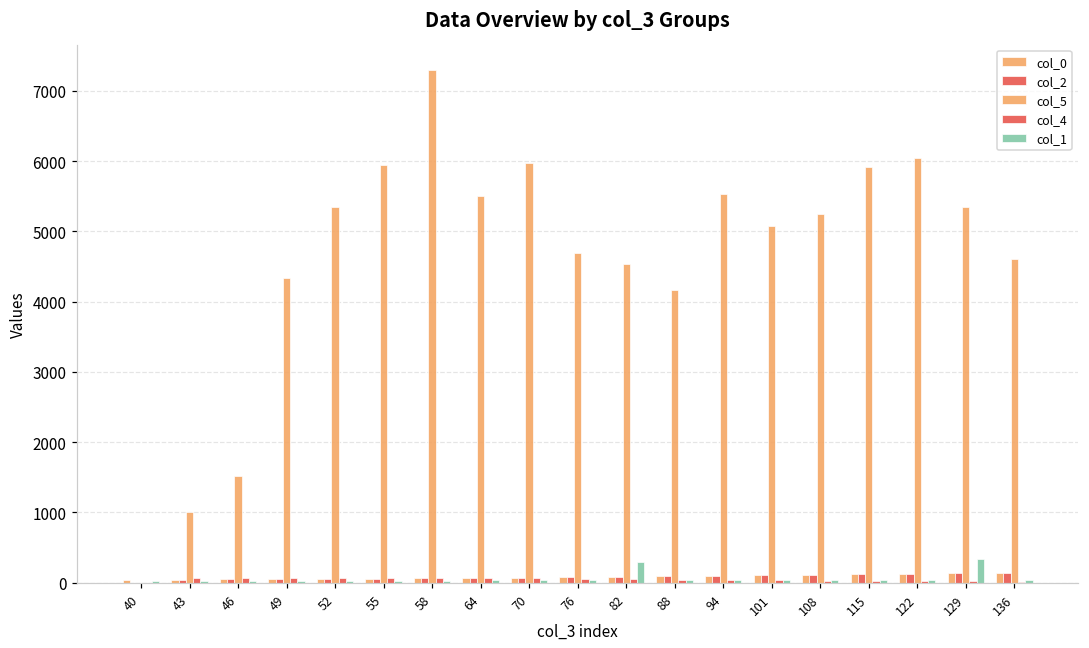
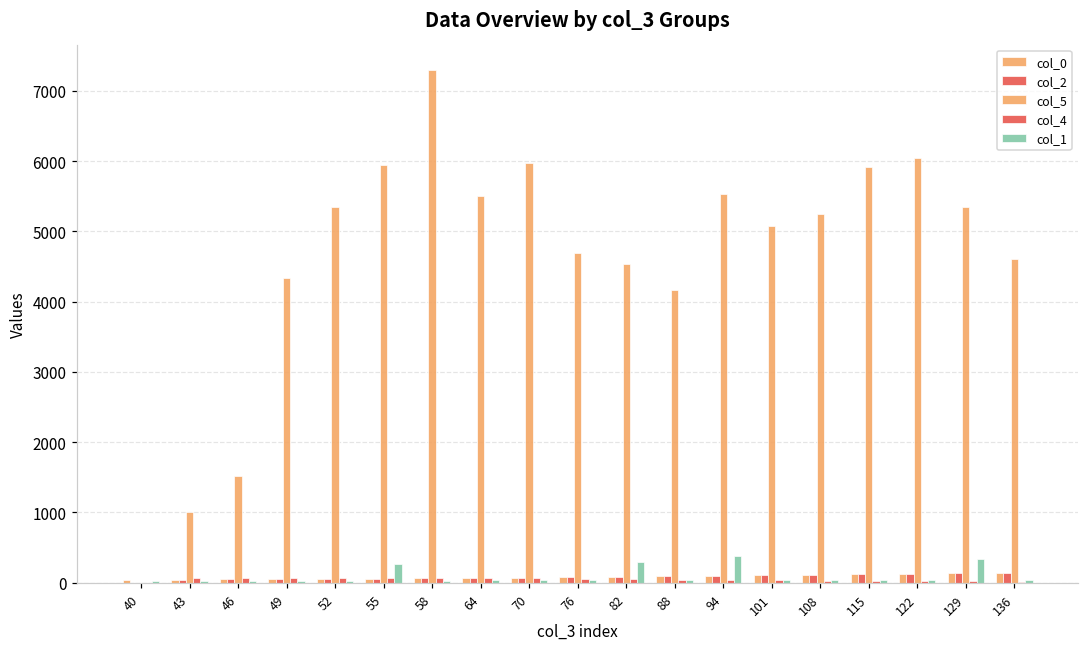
col_1, 55: 0 -> 300
col_1, 94: 0 -> 400
